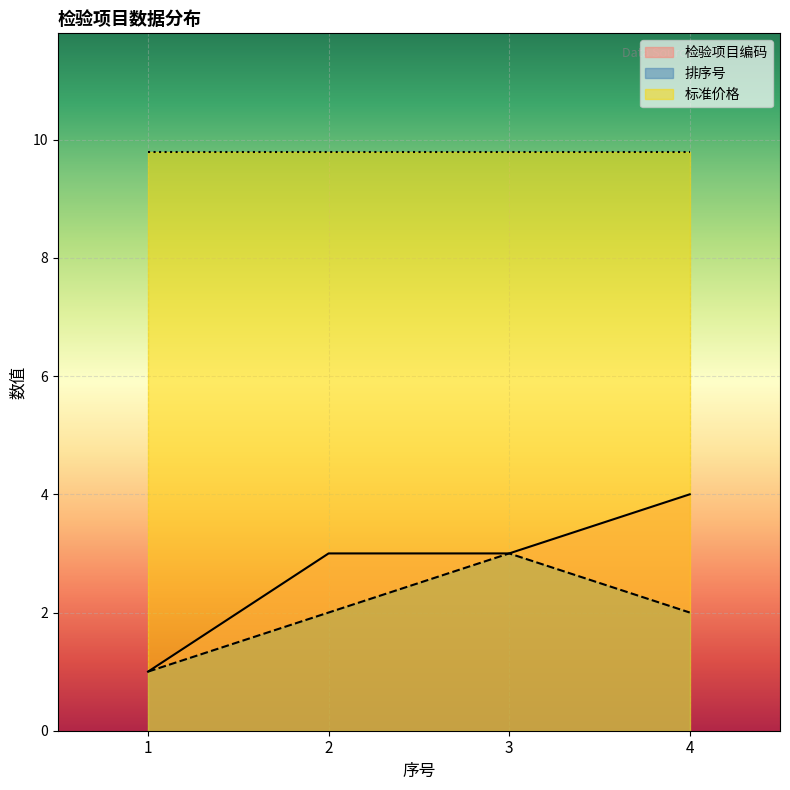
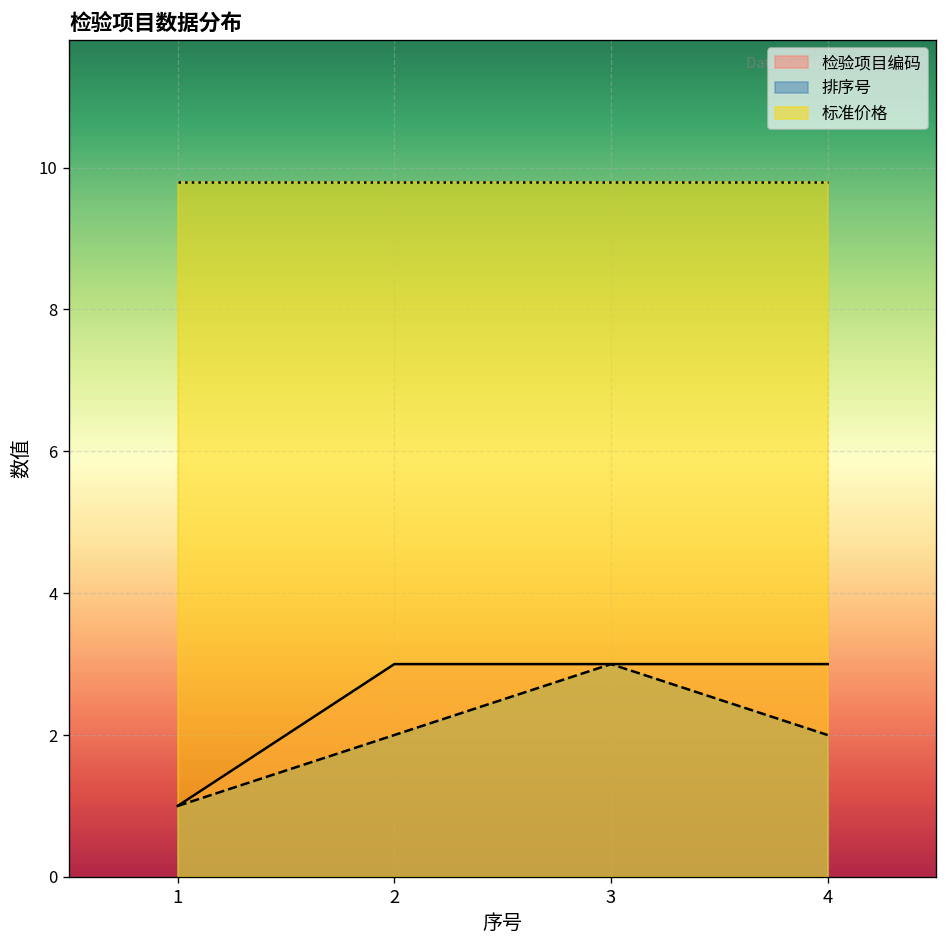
检验项目编码, 4: 4 -> 3
